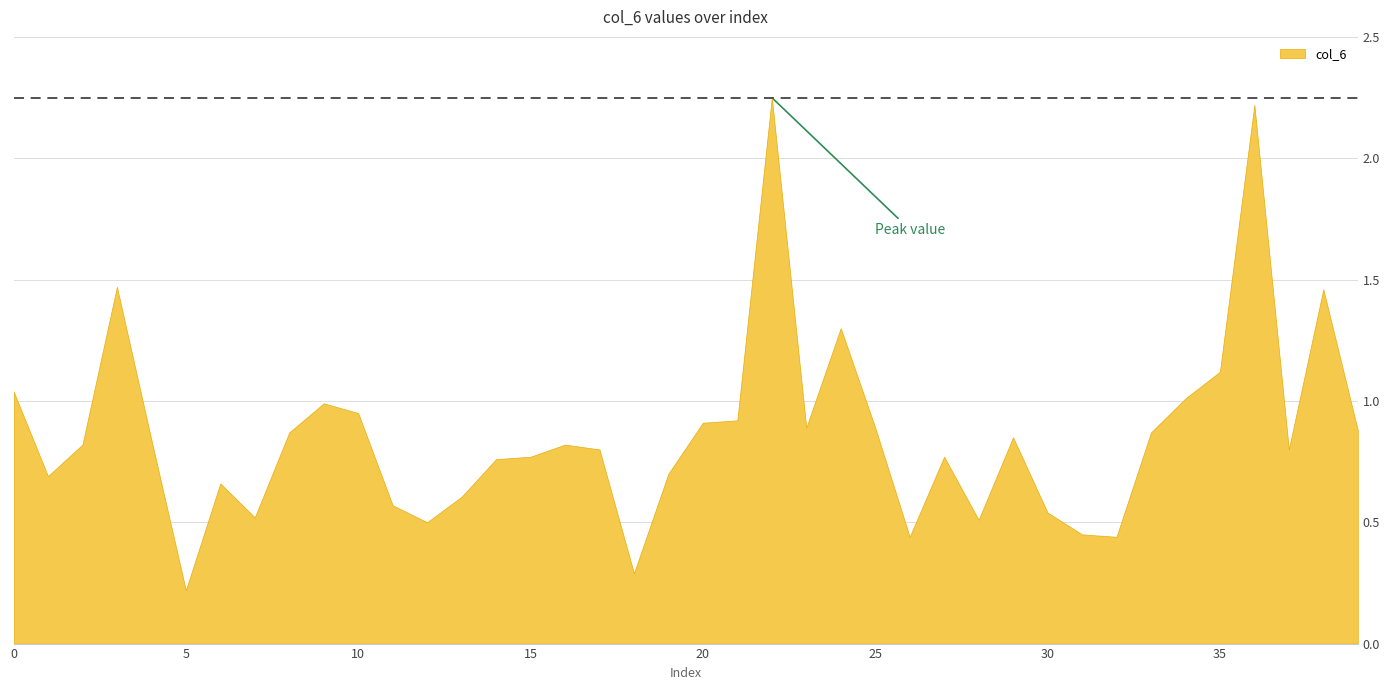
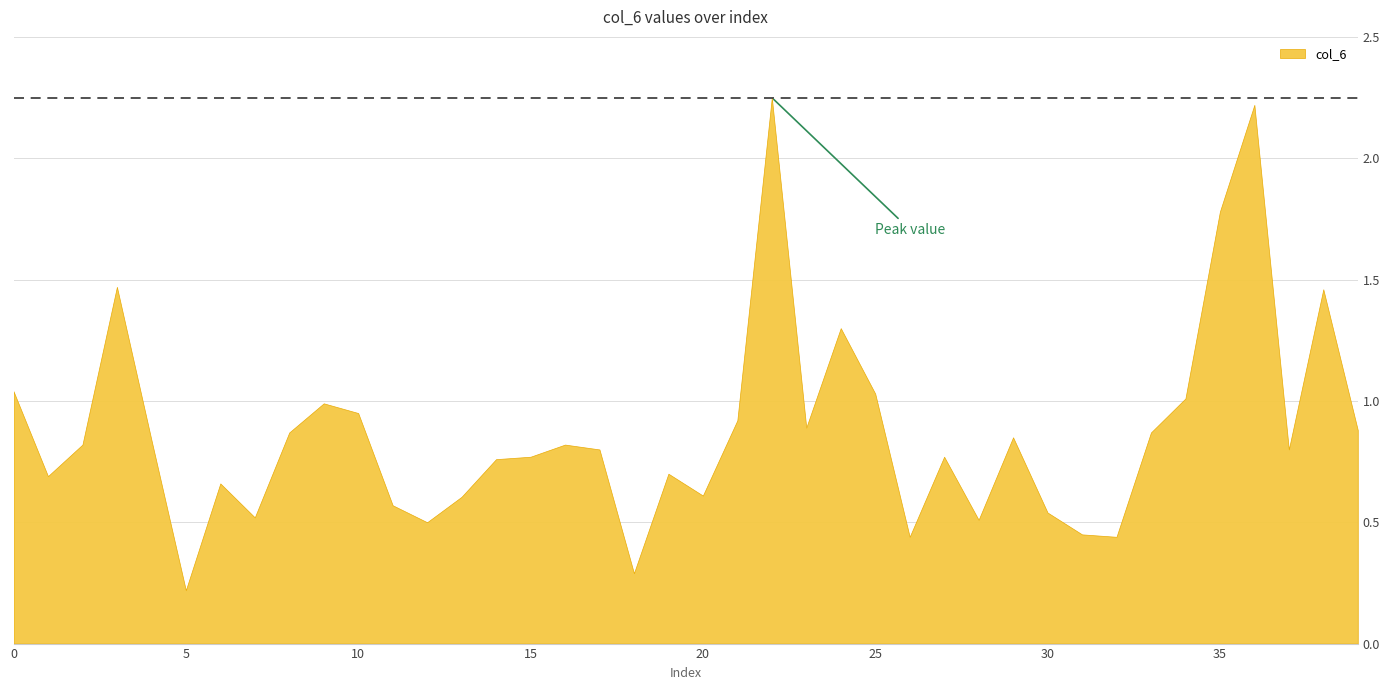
20: 0.91 -> 0.61
25: 0.89 -> 1.03
35: 1.12 -> 1.78
